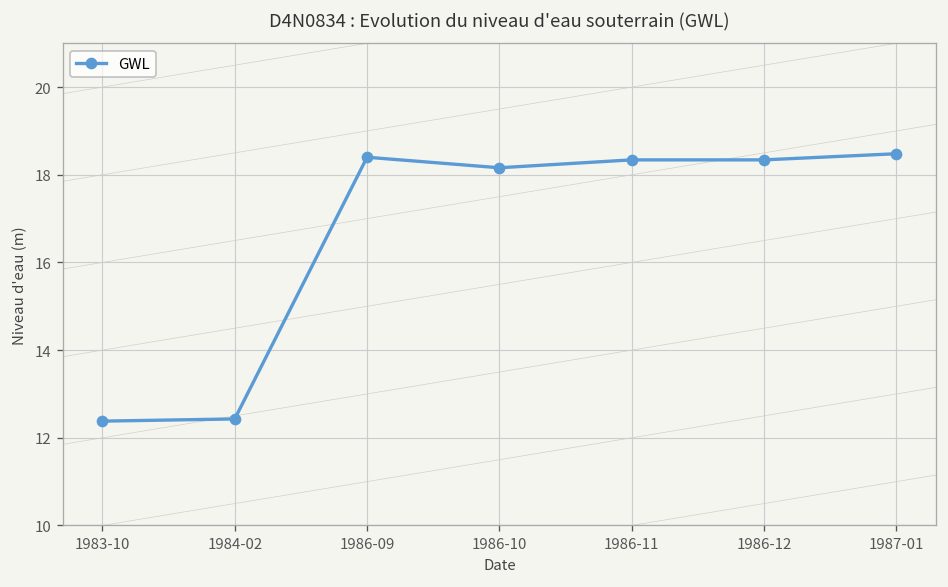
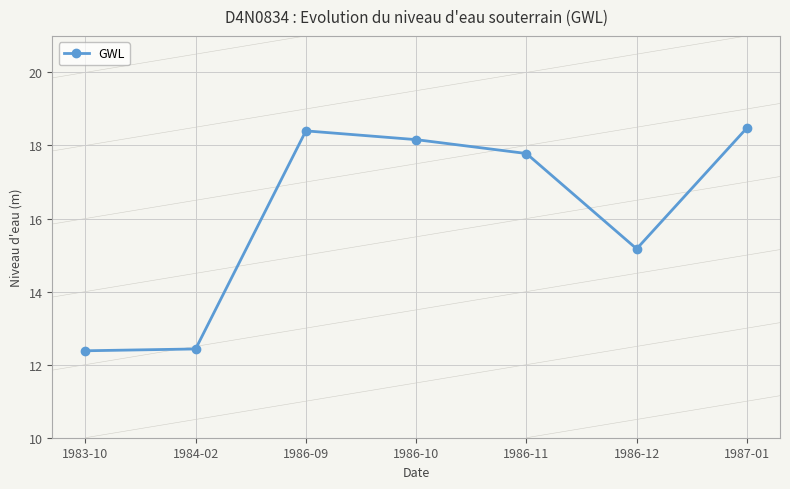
1986-11: 18.3 -> 17.8
1986-12: 18.3 -> 15.2
